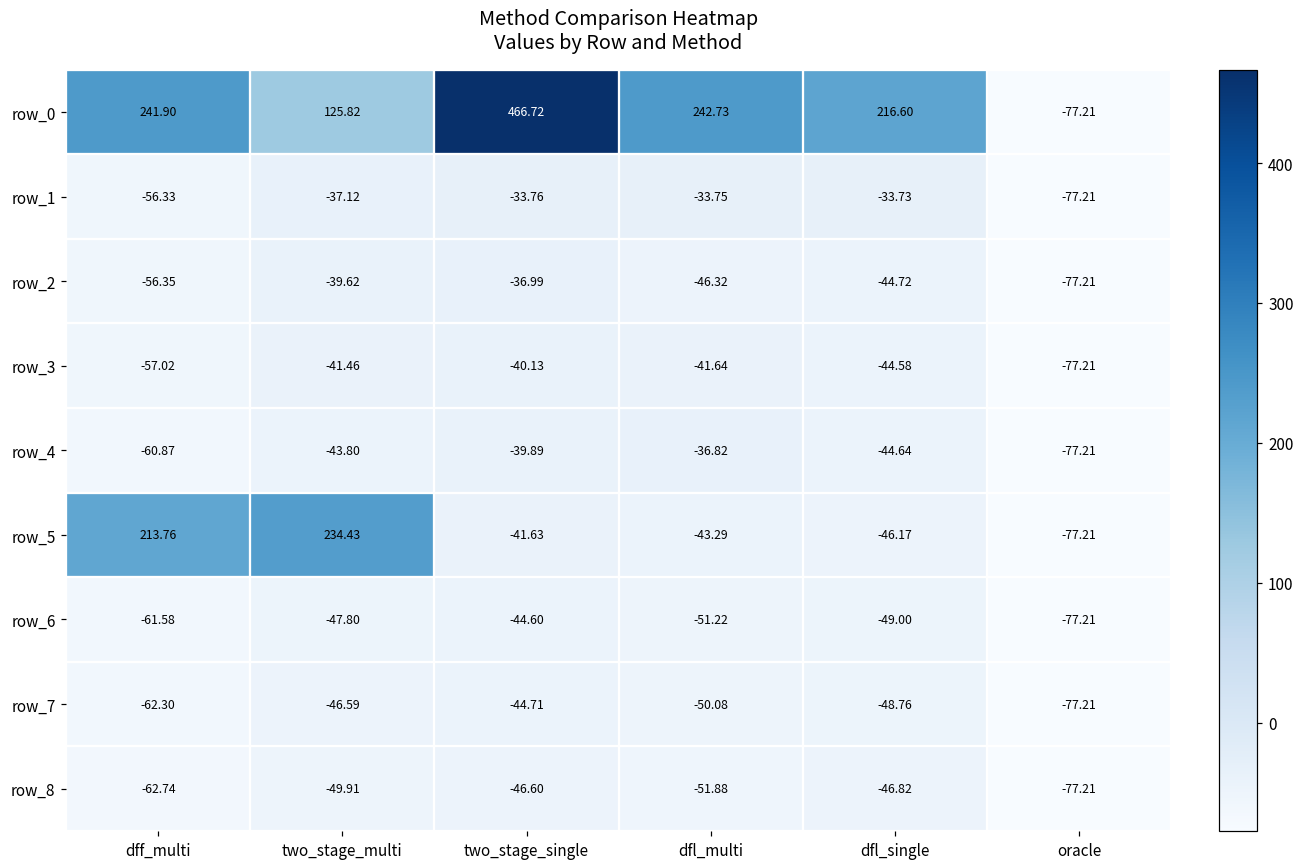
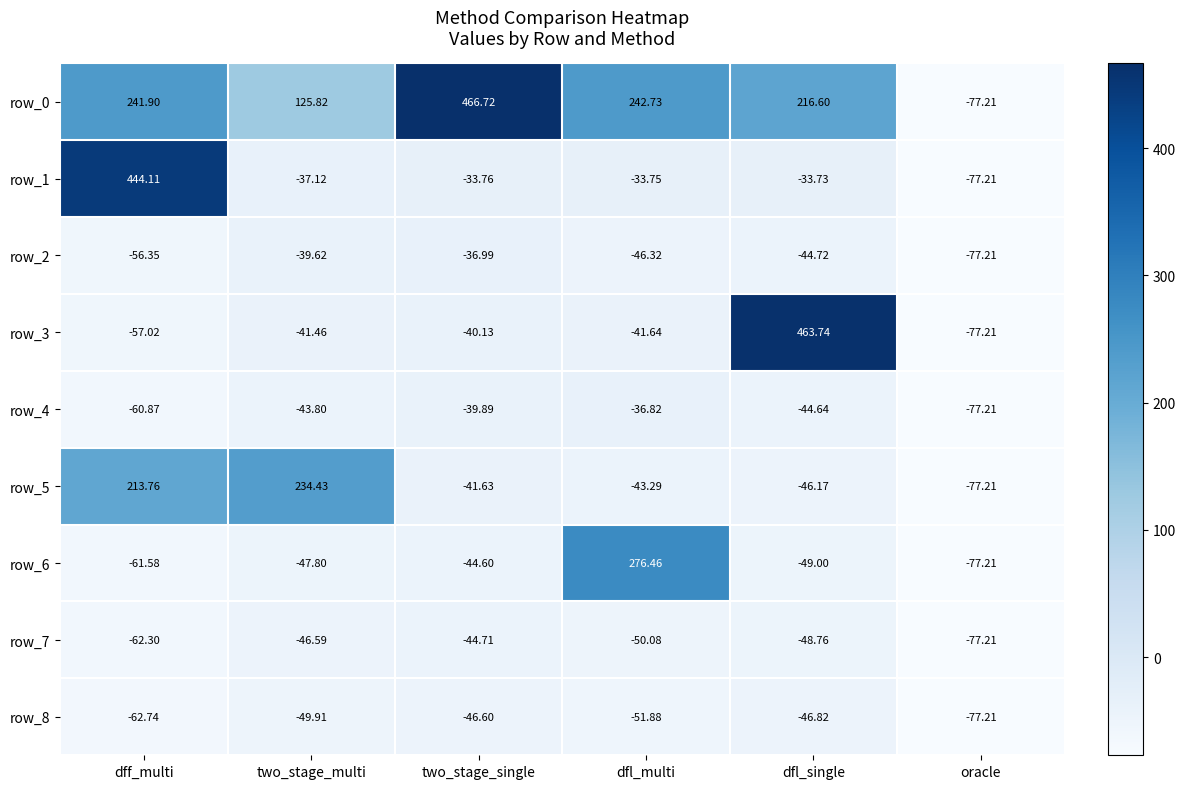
row_1, dff_multi: -56.33 -> 444.11
row_3, dfl_single: -44.58 -> 463.74
row_6, dfl_multi: -51.22 -> 276.46
